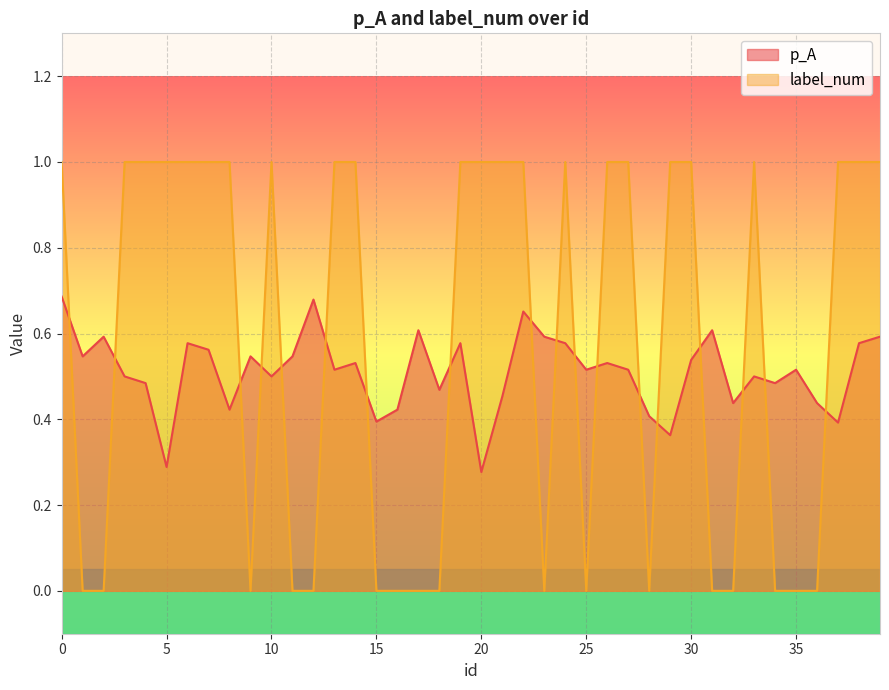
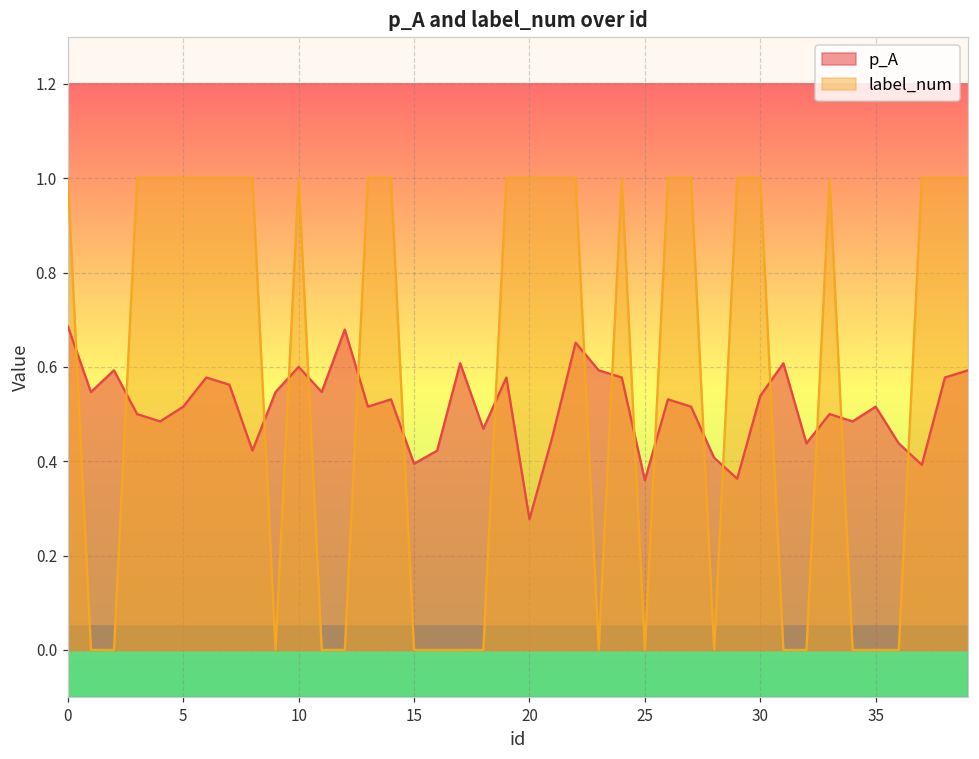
p_A, 5: 0.29 -> 0.52
p_A, 10: 0.5 -> 0.6
p_A, 25: 0.52 -> 0.36
